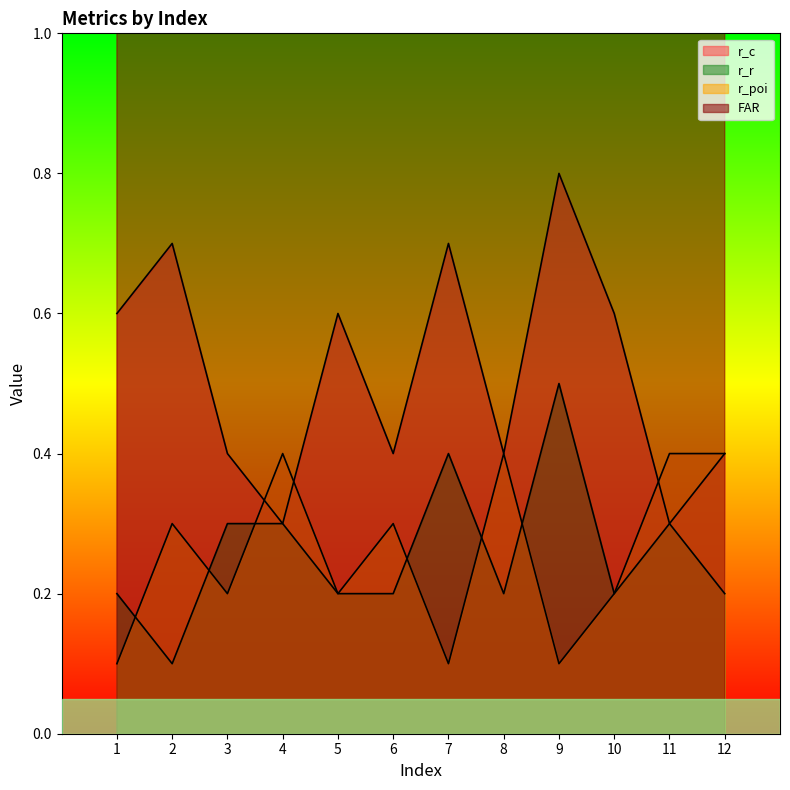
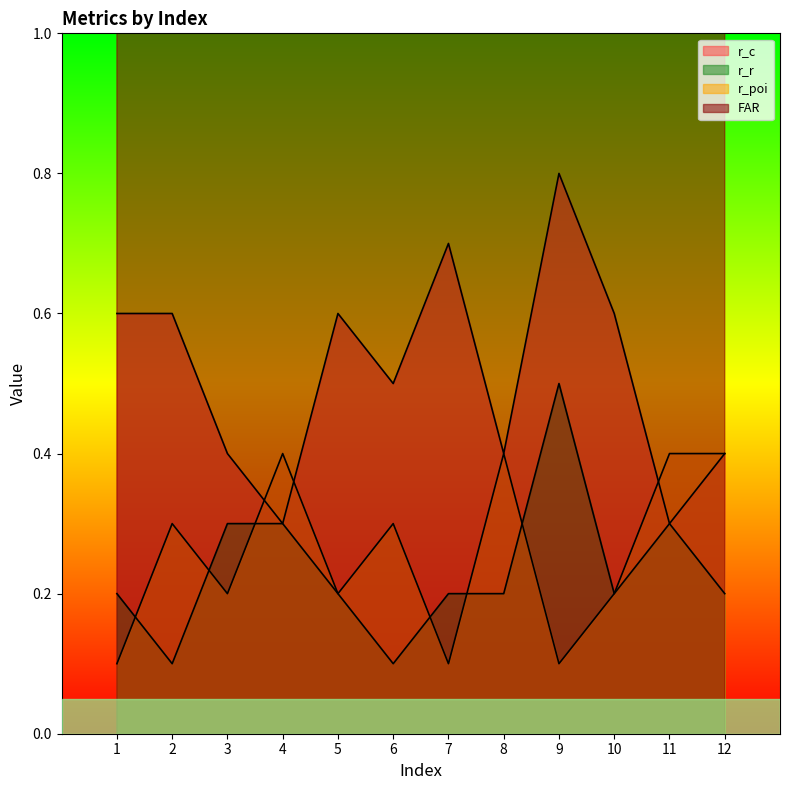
r_c, 2: 0.7 -> 0.6
r_c, 6: 0.4 -> 0.5
r_r, 6: 0.2 -> 0.1
r_r, 7: 0.4 -> 0.2
